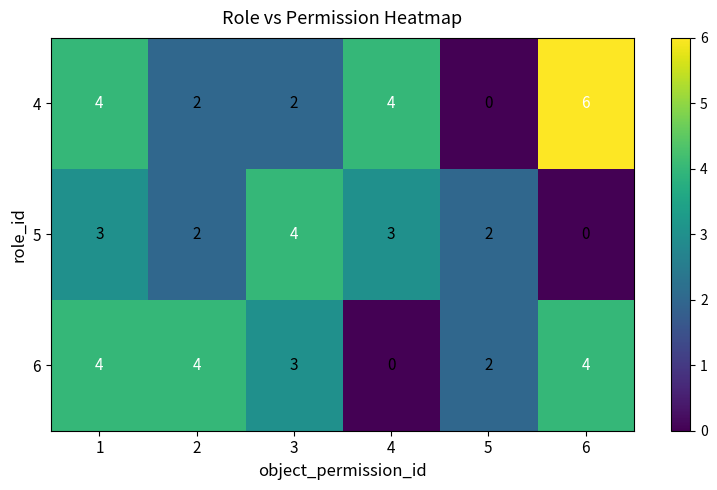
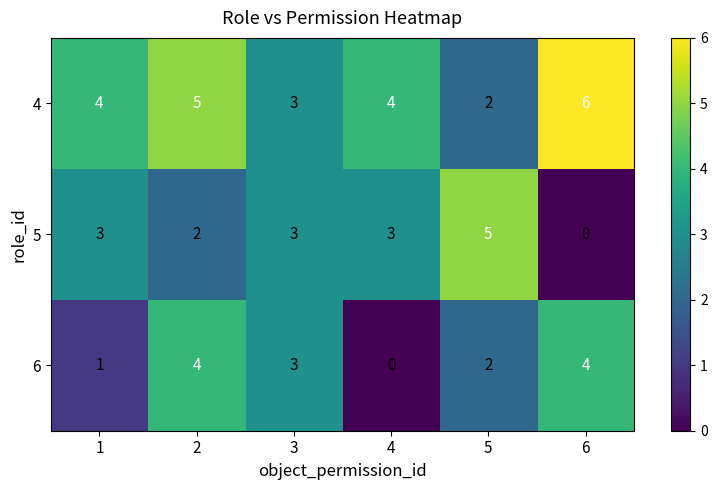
4, 2: 2 -> 5
4, 3: 2 -> 3
4, 5: 0 -> 2
5, 3: 4 -> 3
5, 5: 2 -> 5
6, 1: 4 -> 1
